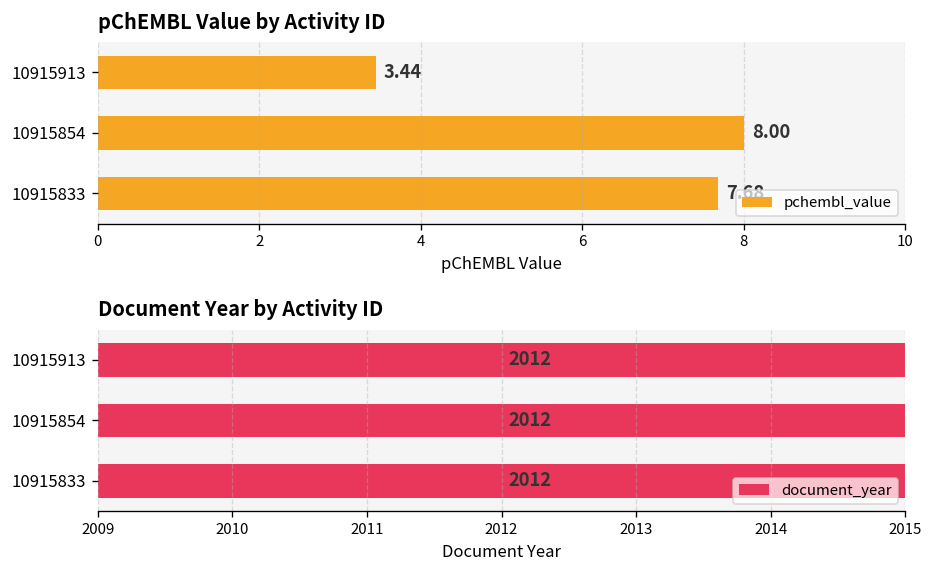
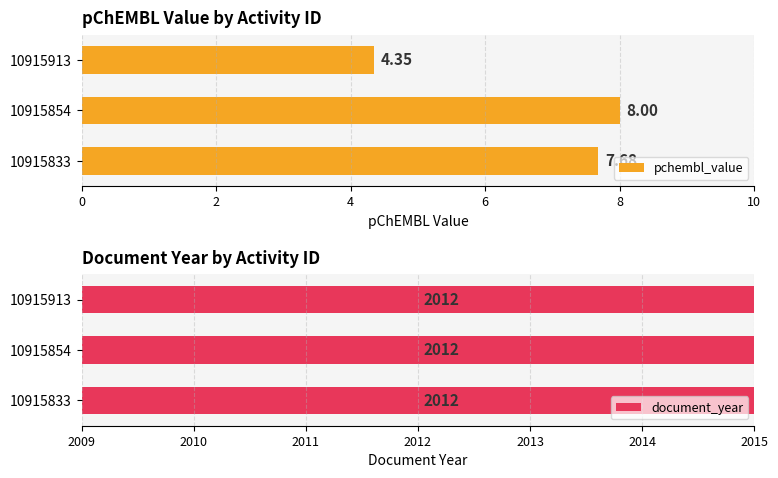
pChEMBL Value by Activity ID, 10915913: 3.44 -> 4.35
